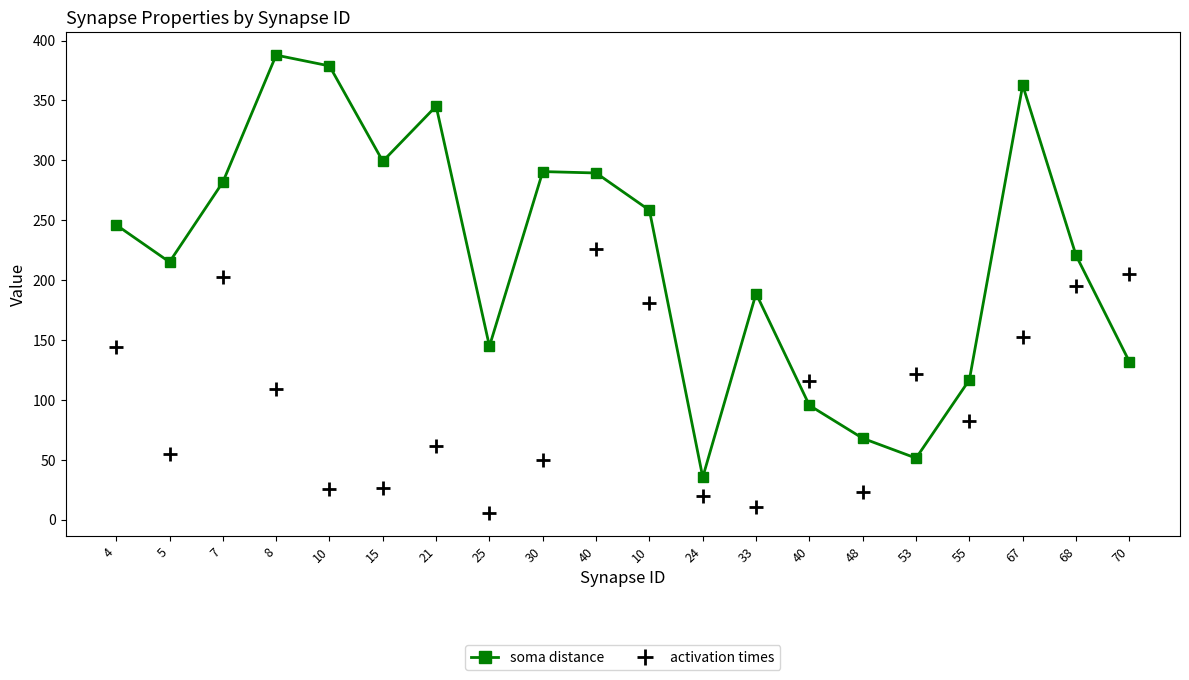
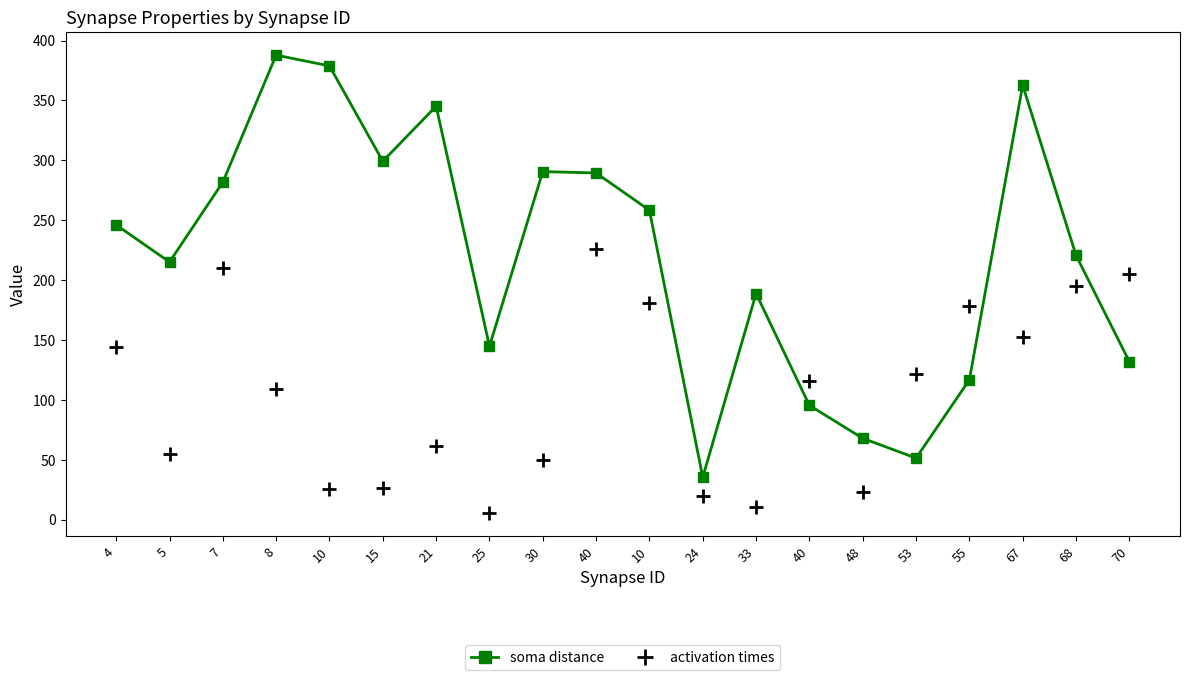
activation times, 7: 203 -> 210
activation times, 55: 83 -> 179
